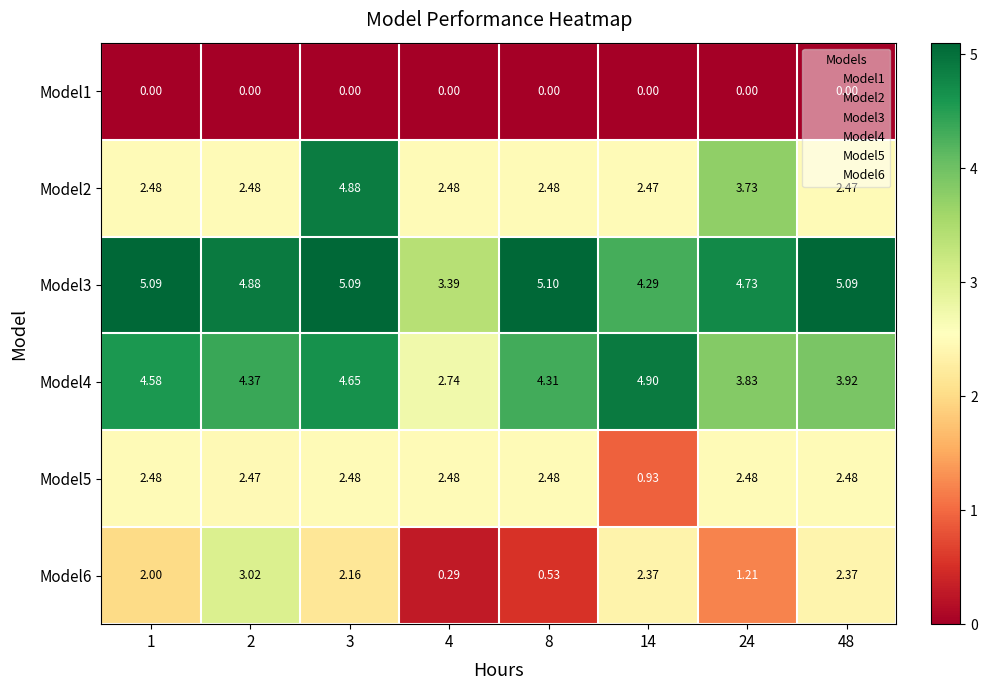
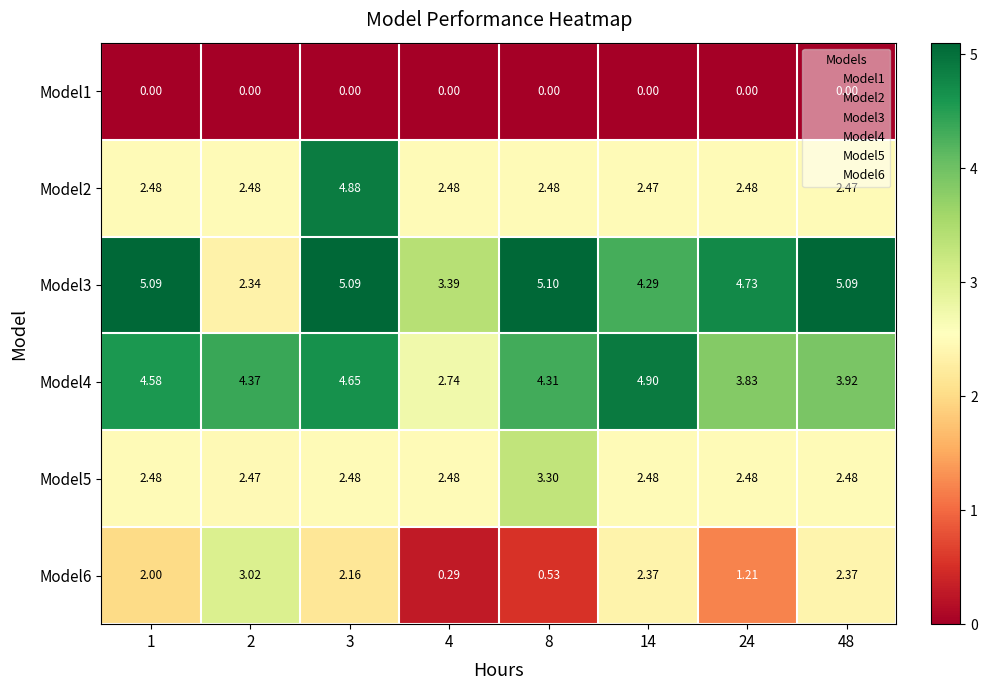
Model2, 24: 3.73 -> 2.48
Model3, 2: 4.88 -> 2.34
Model5, 8: 2.48 -> 3.30
Model5, 14: 0.93 -> 2.48
